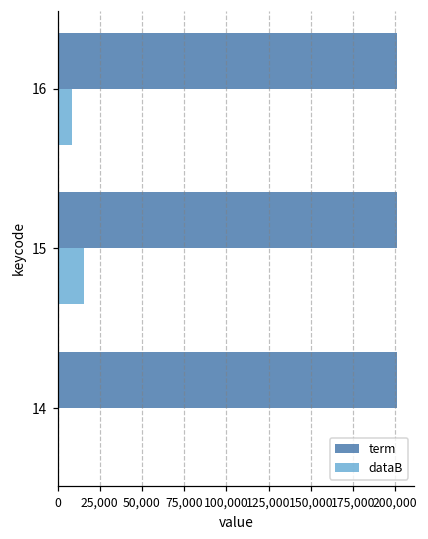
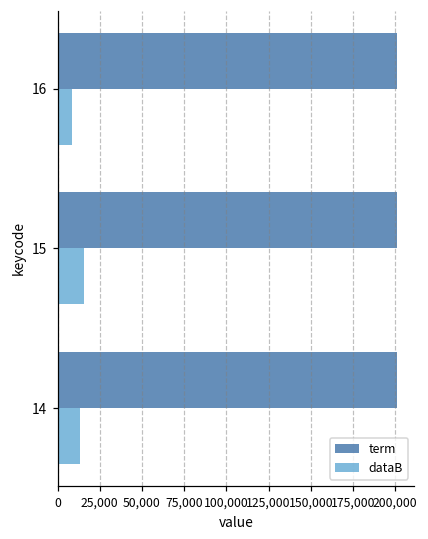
dataB, 14: 0 -> 13,000
